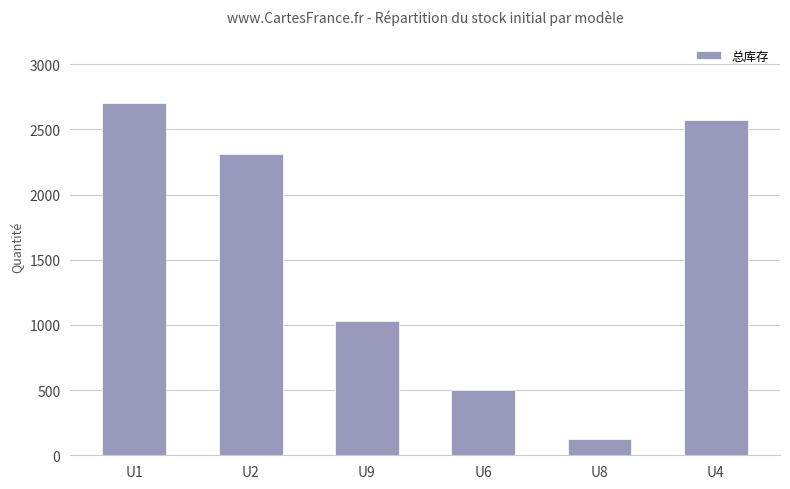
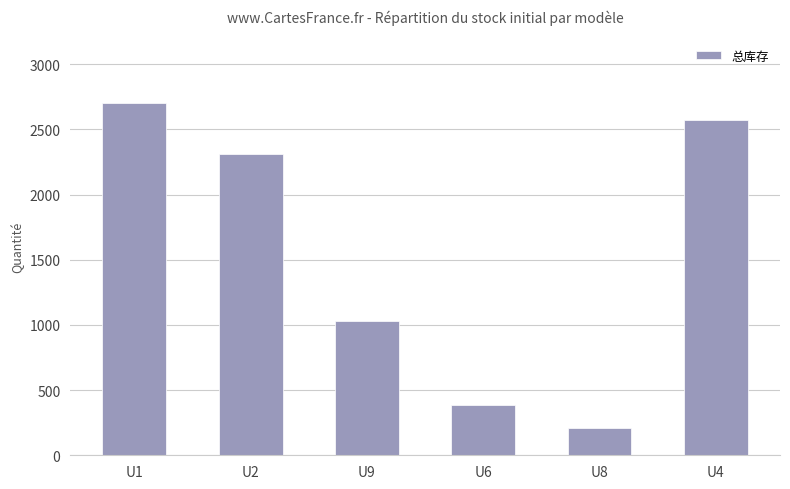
U6: 500 -> 390
U8: 120 -> 210
